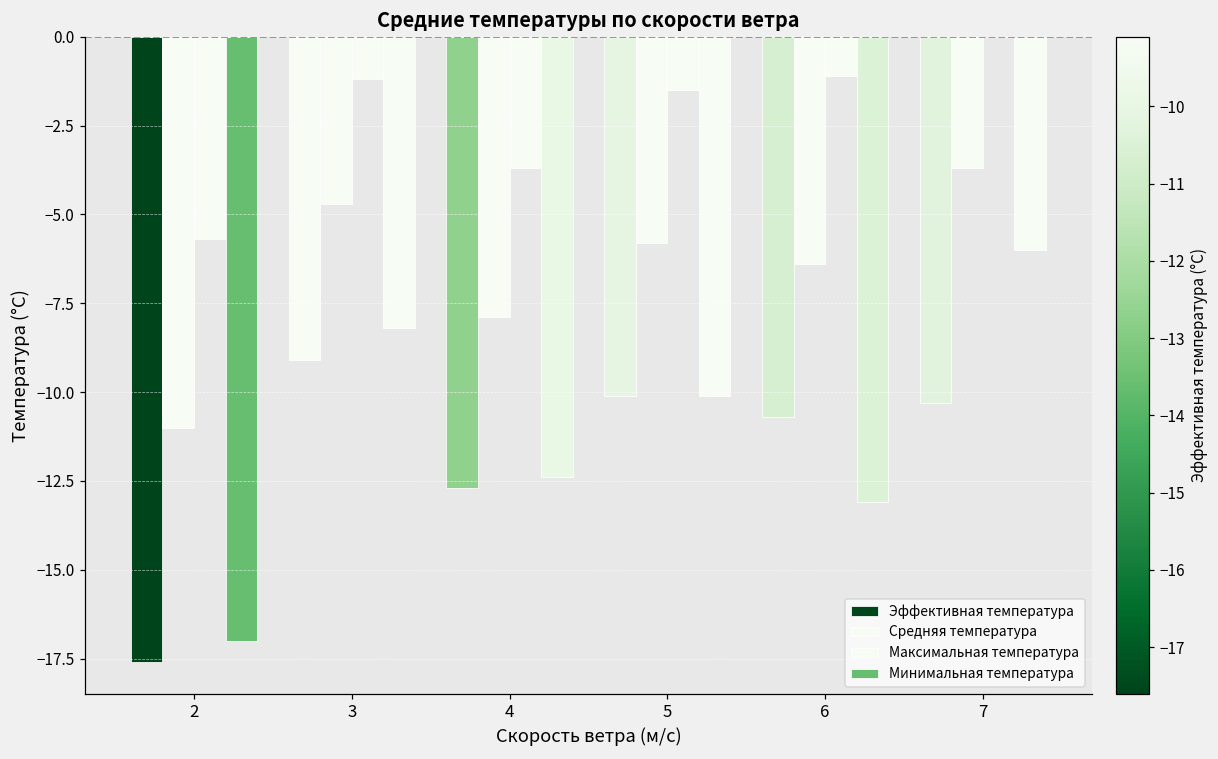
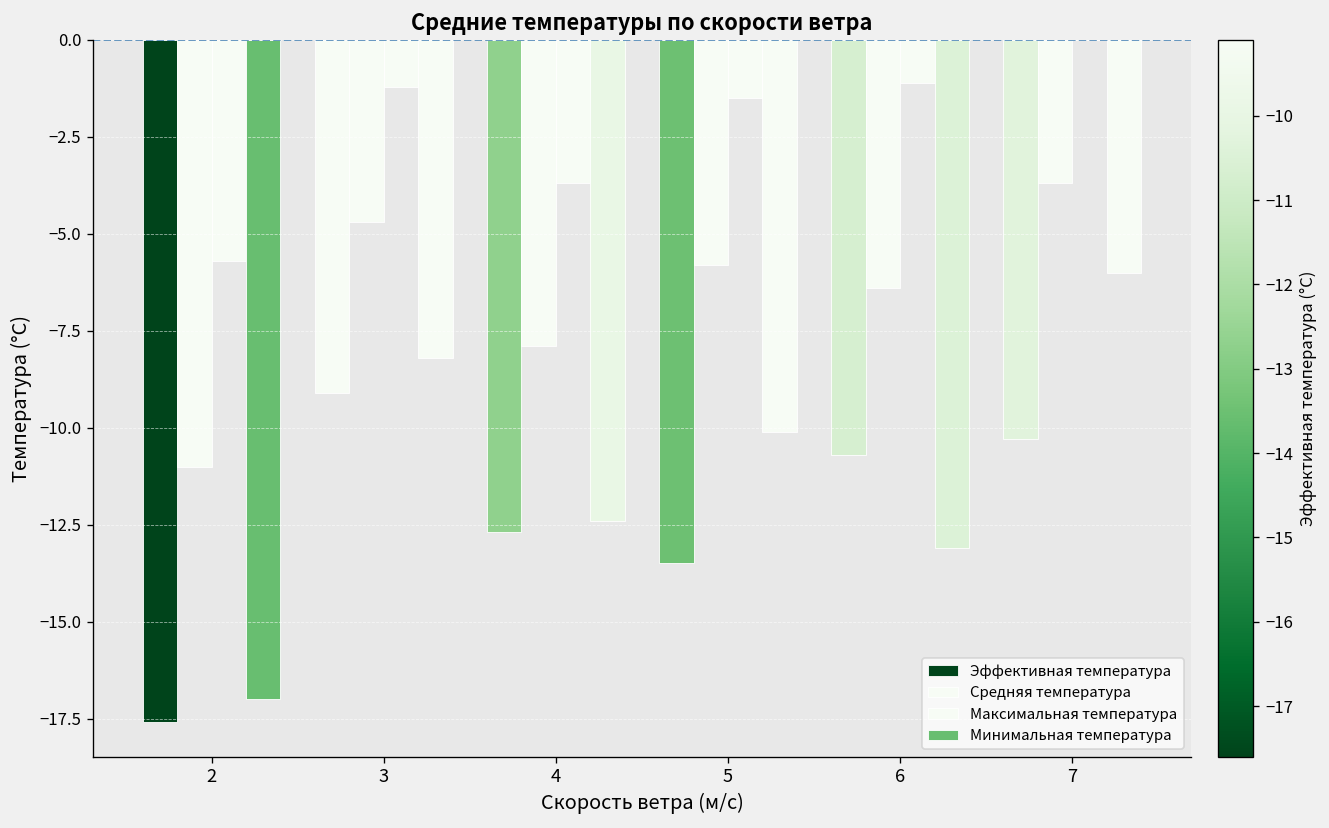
Эффективная температура, 5: -10.1 -> -13.5
